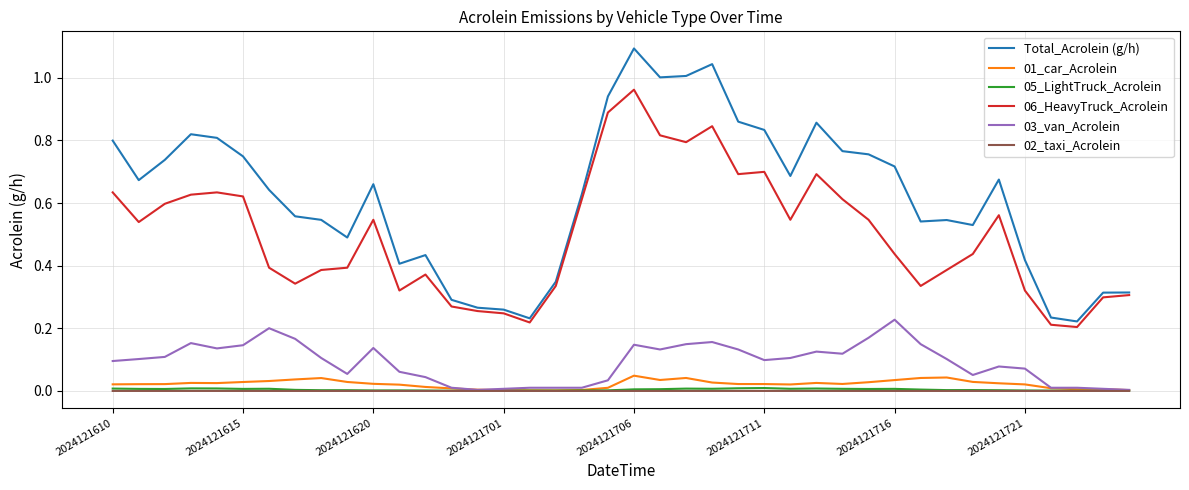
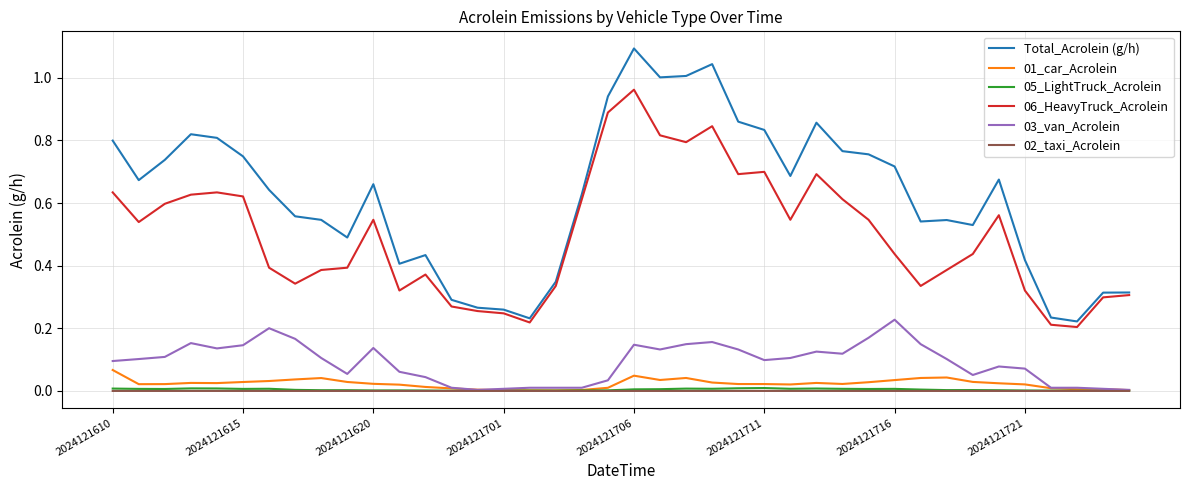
01_car_Acrolein, 2024121610: 0.02 -> 0.07
